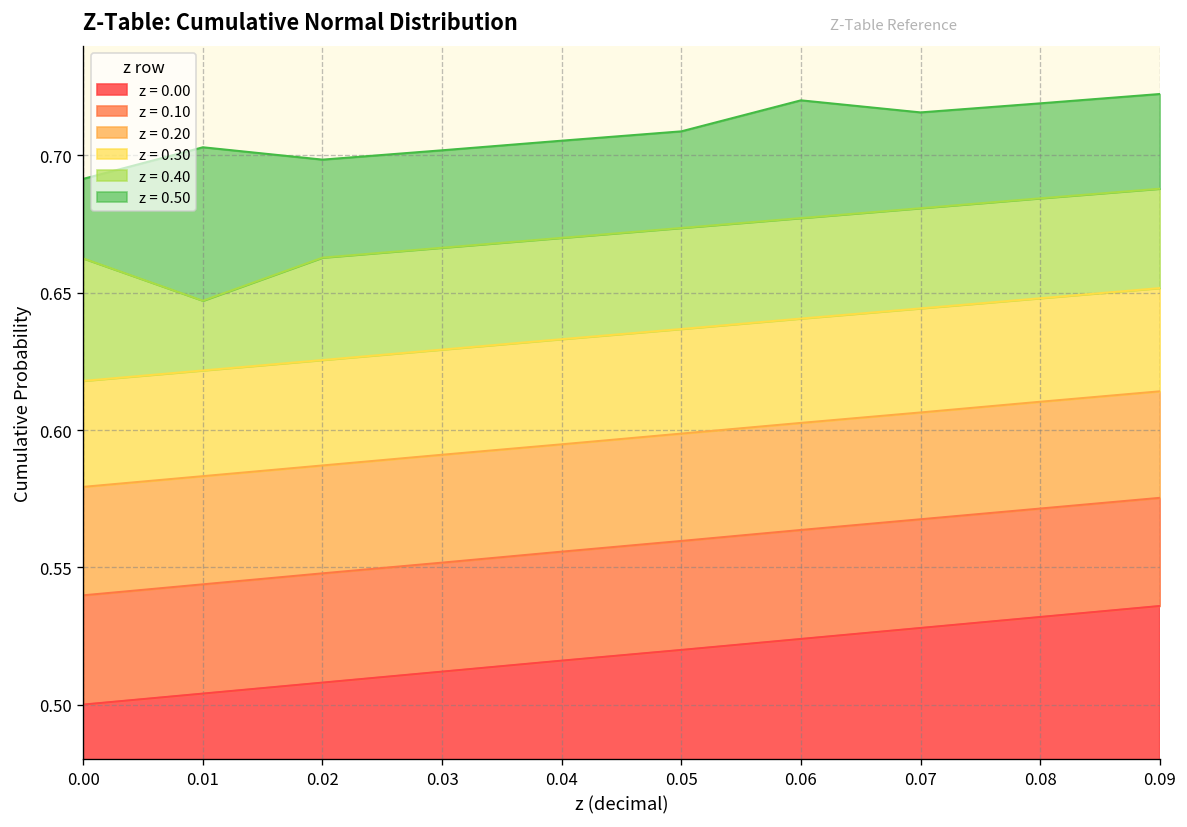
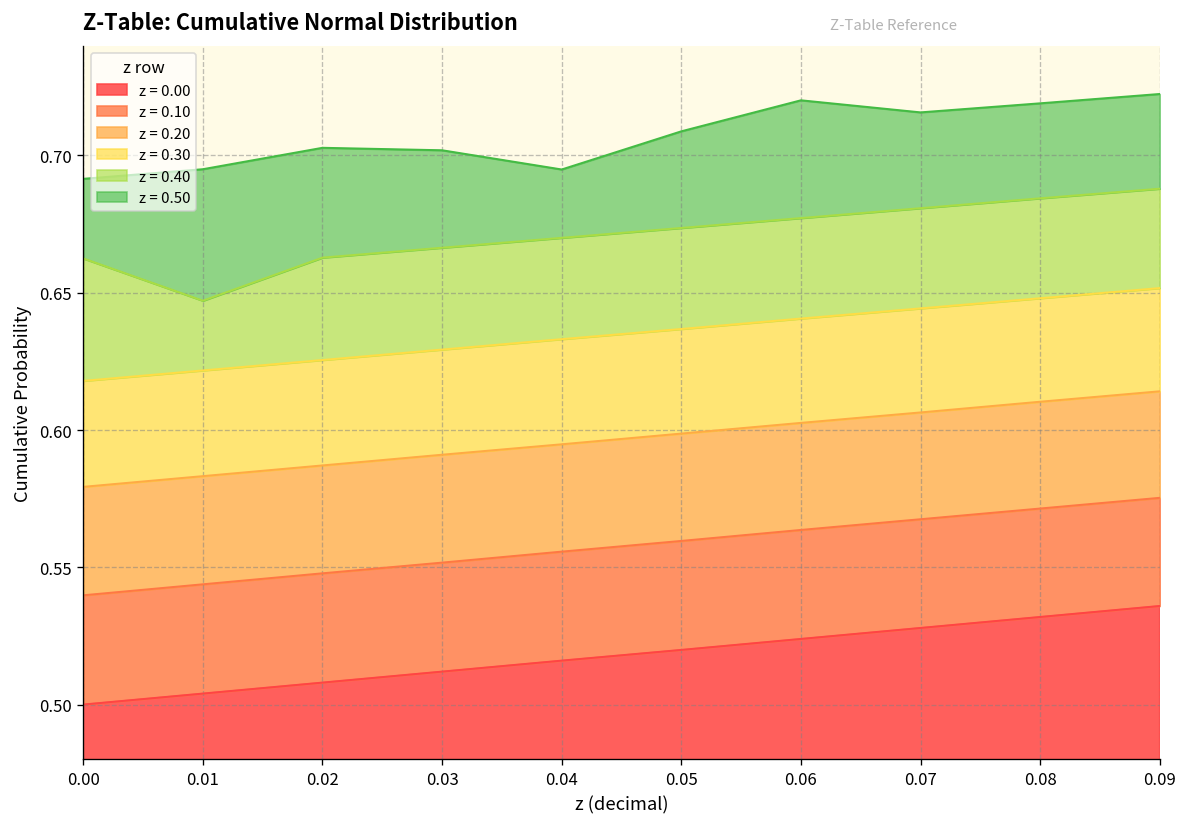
z = 0.50, 0.01: 0.703 -> 0.695
z = 0.50, 0.02: 0.699 -> 0.703
z = 0.50, 0.04: 0.705 -> 0.695
